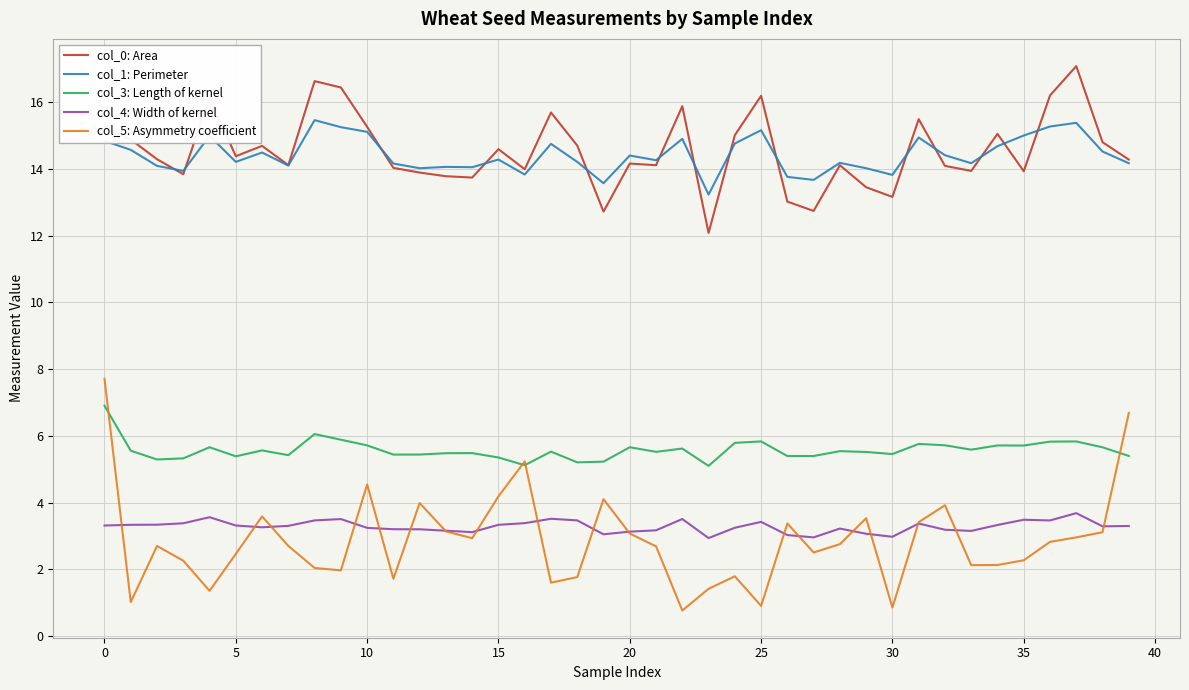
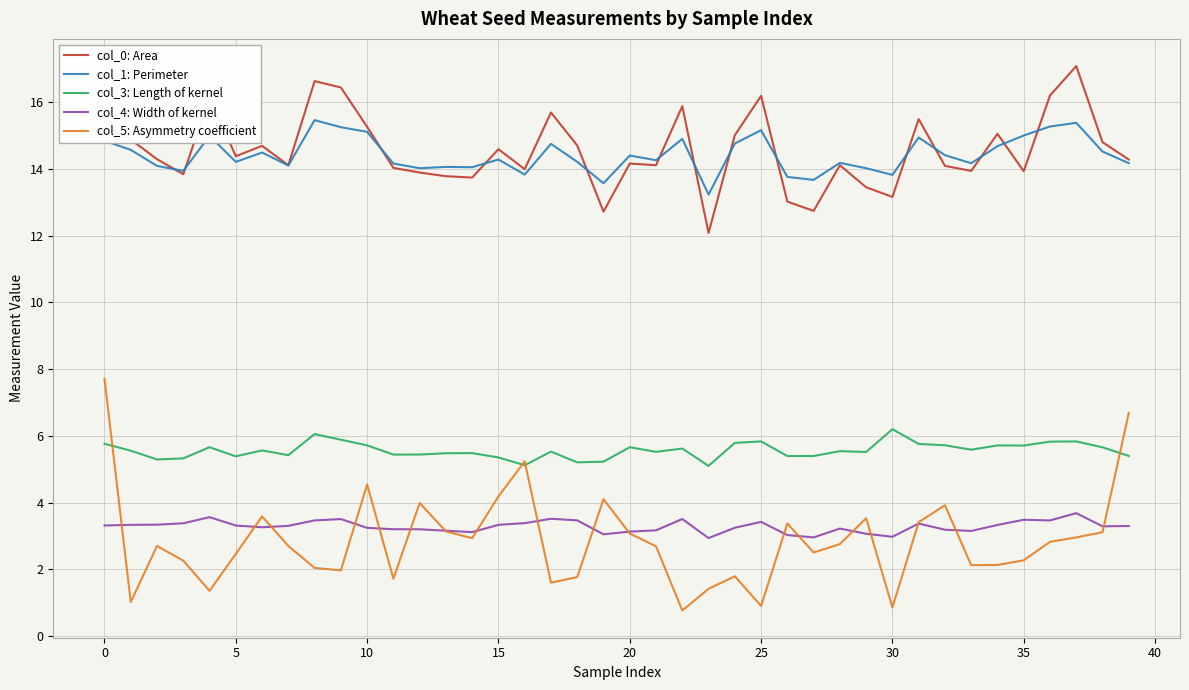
col_3: Length of kernel, 0: 6.9 -> 5.8
col_3: Length of kernel, 30: 5.5 -> 6.2
